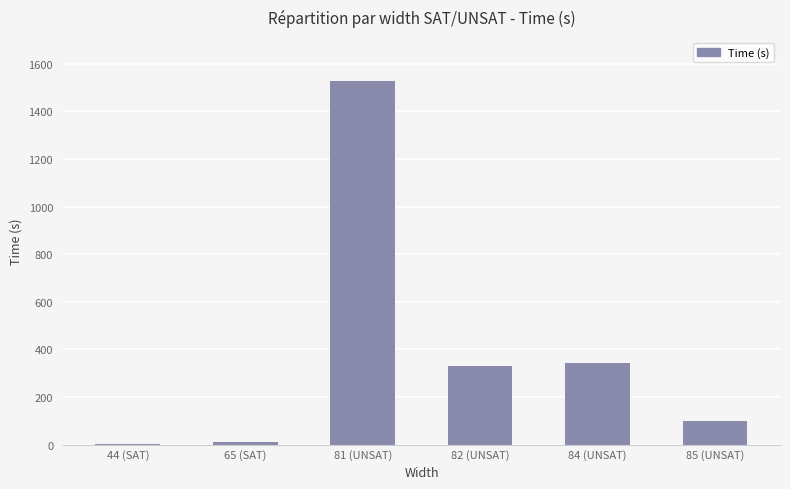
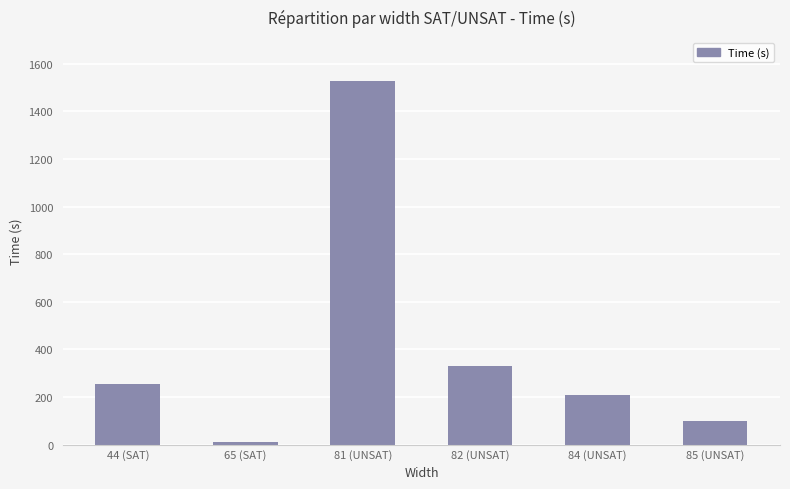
44 (SAT): 0 -> 260
84 (UNSAT): 340 -> 210
